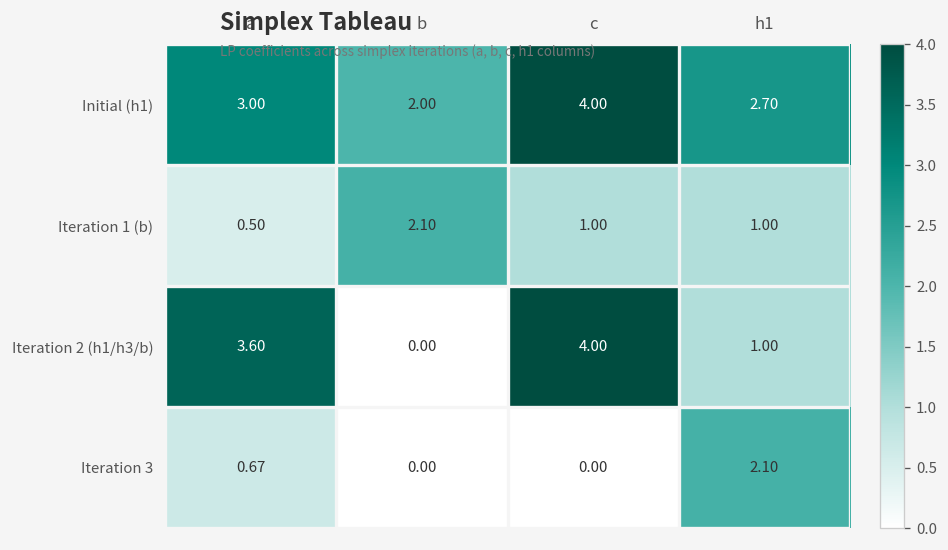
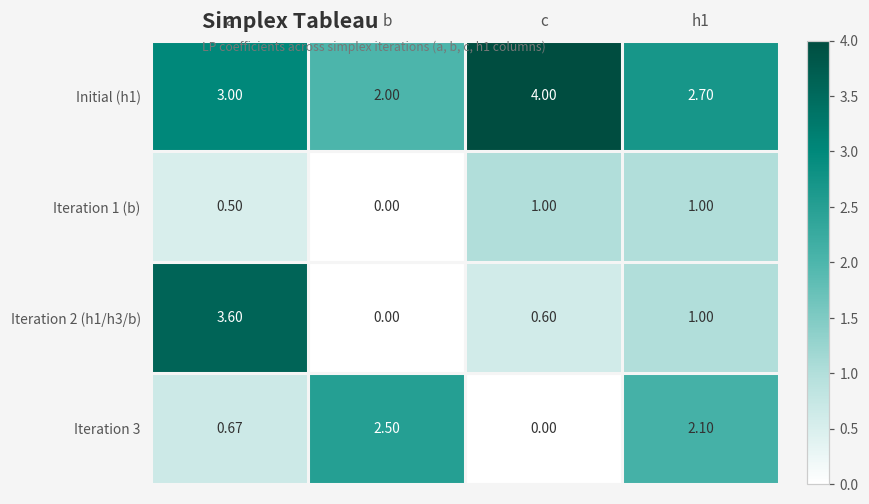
Iteration 1 (b), b: 2.10 -> 0.00
Iteration 2 (h1/h3/b), c: 4.00 -> 0.60
Iteration 3, b: 0.00 -> 2.50
